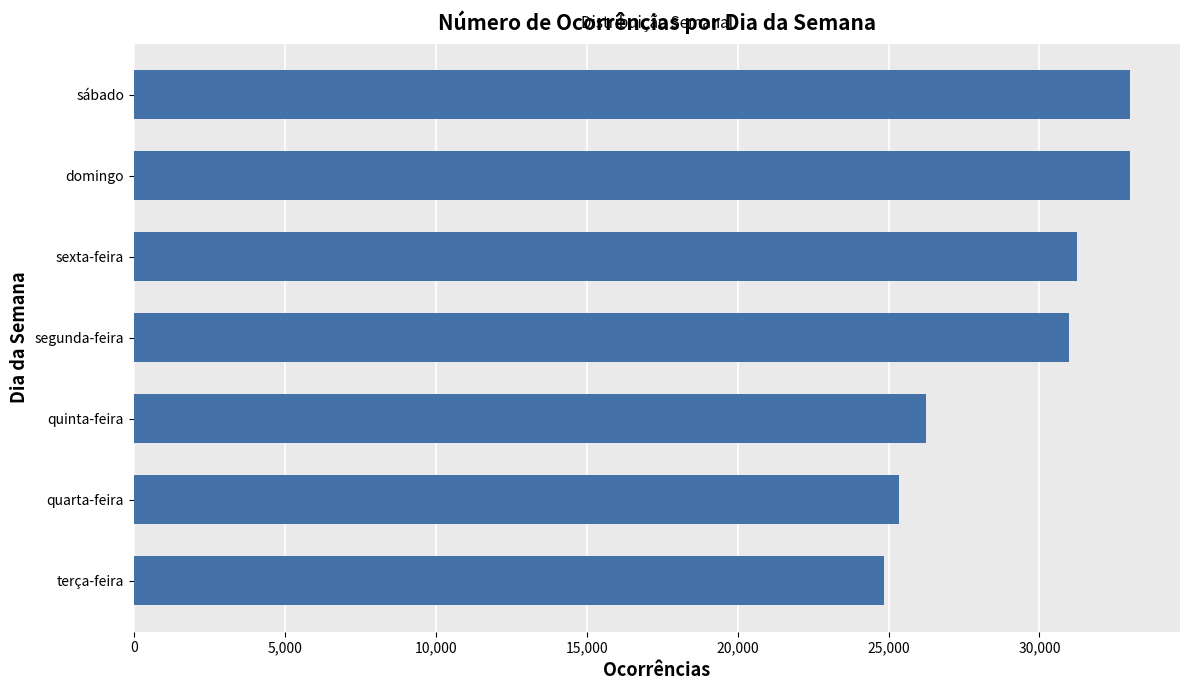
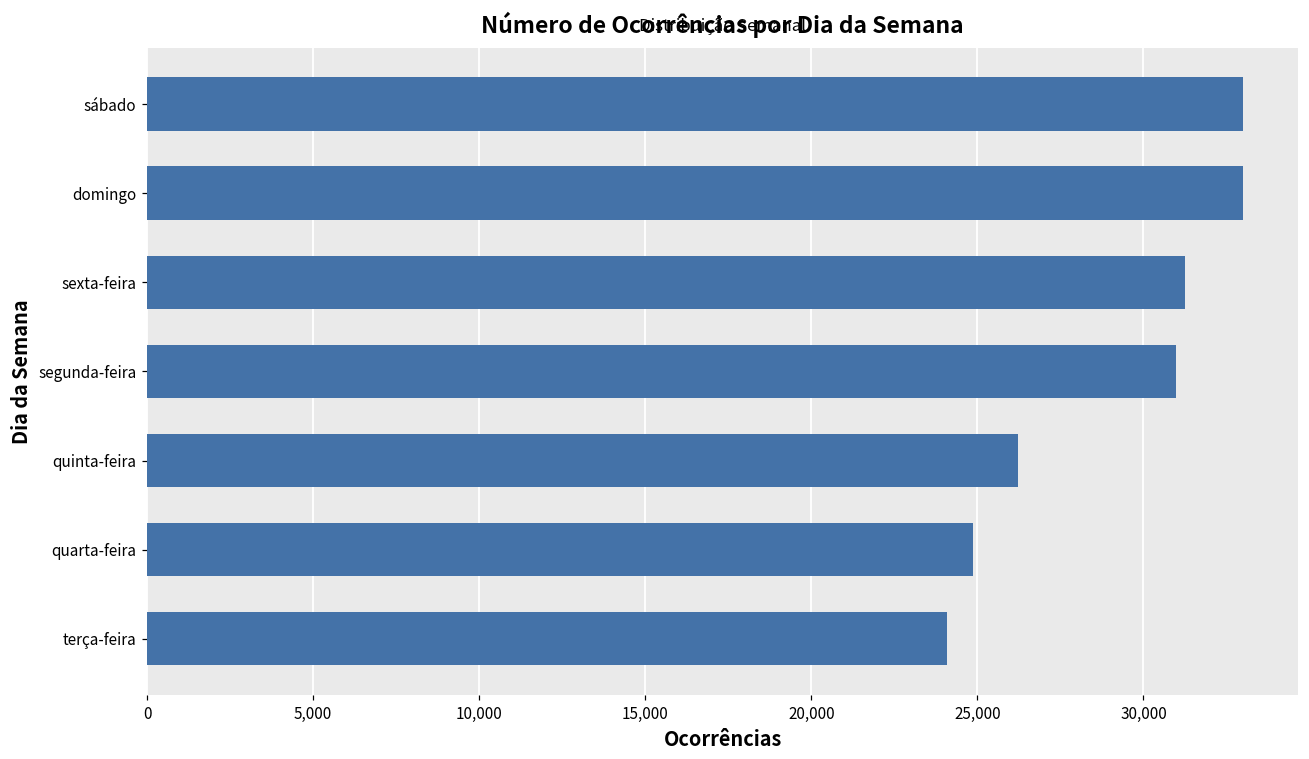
quarta-feira: 25,400 -> 24,900
terça-feira: 24,800 -> 24,100
